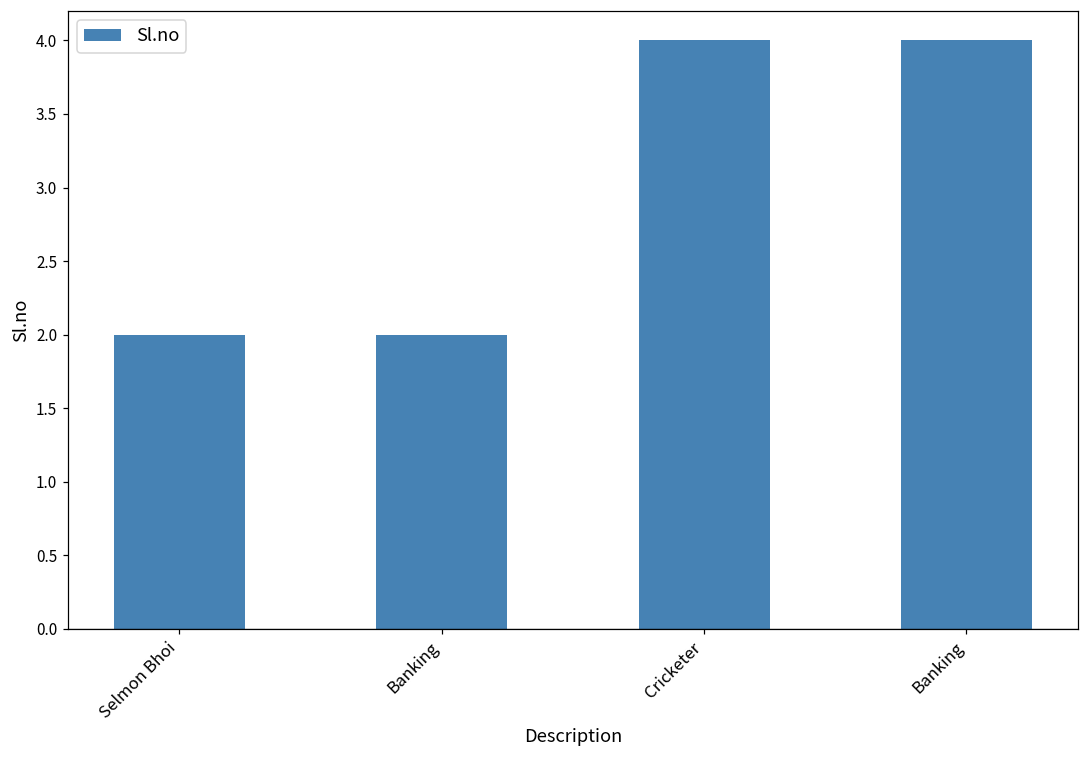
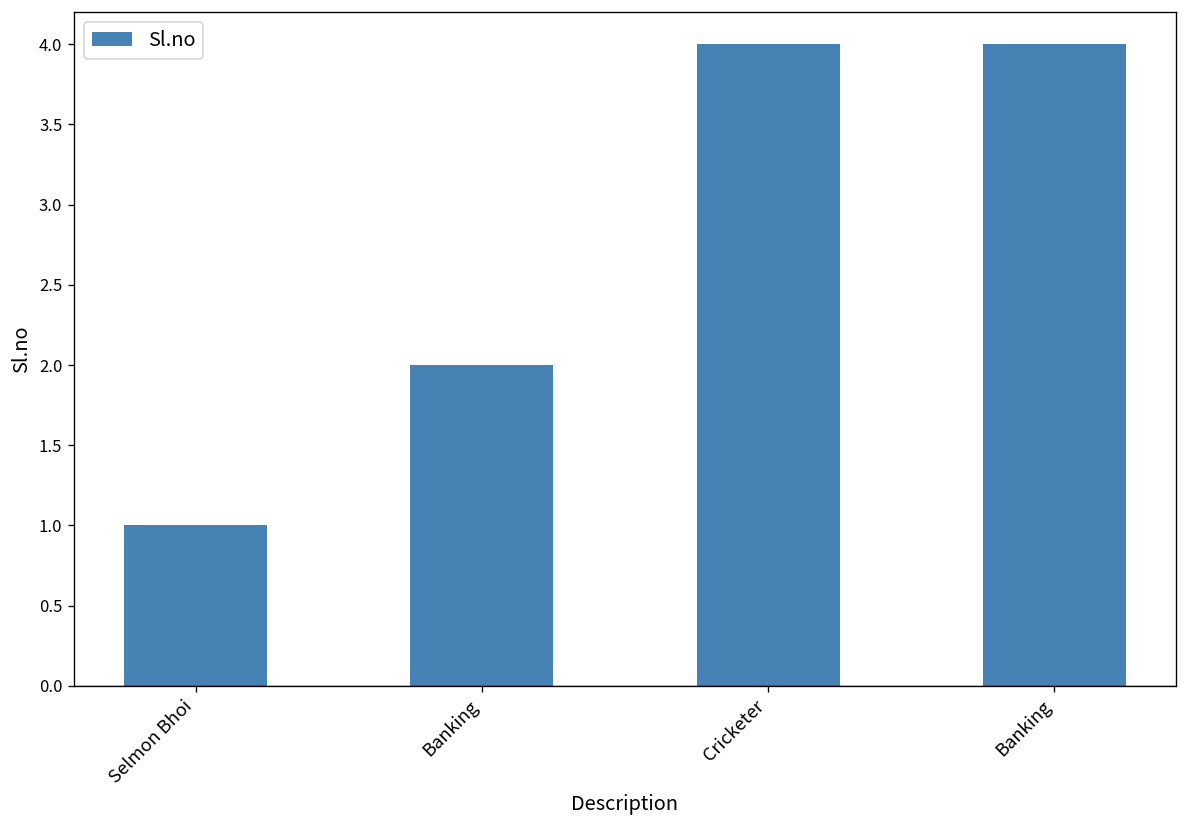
Selmon Bhoi: 2 -> 1
